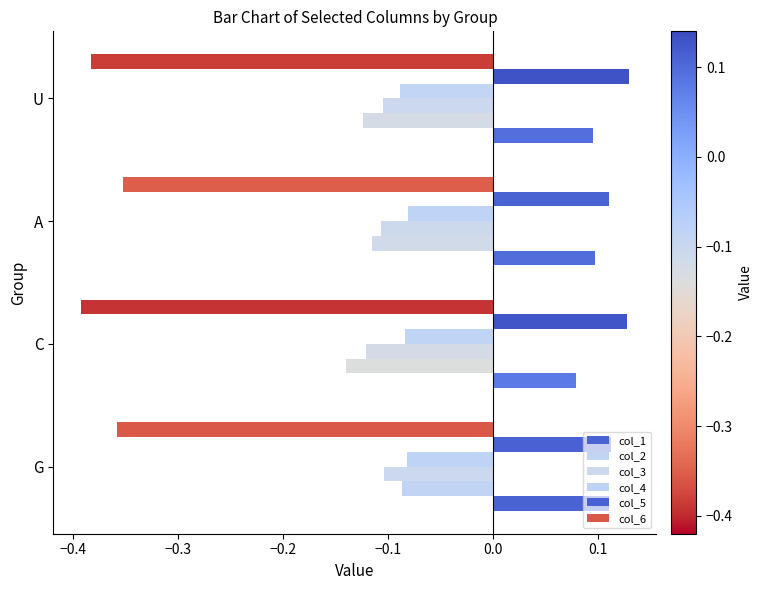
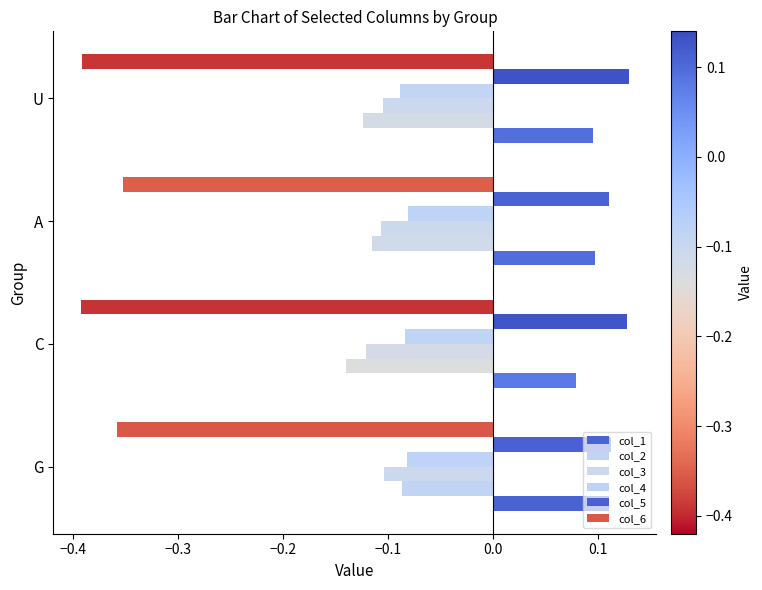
col_6, U: -0.383 -> -0.391
